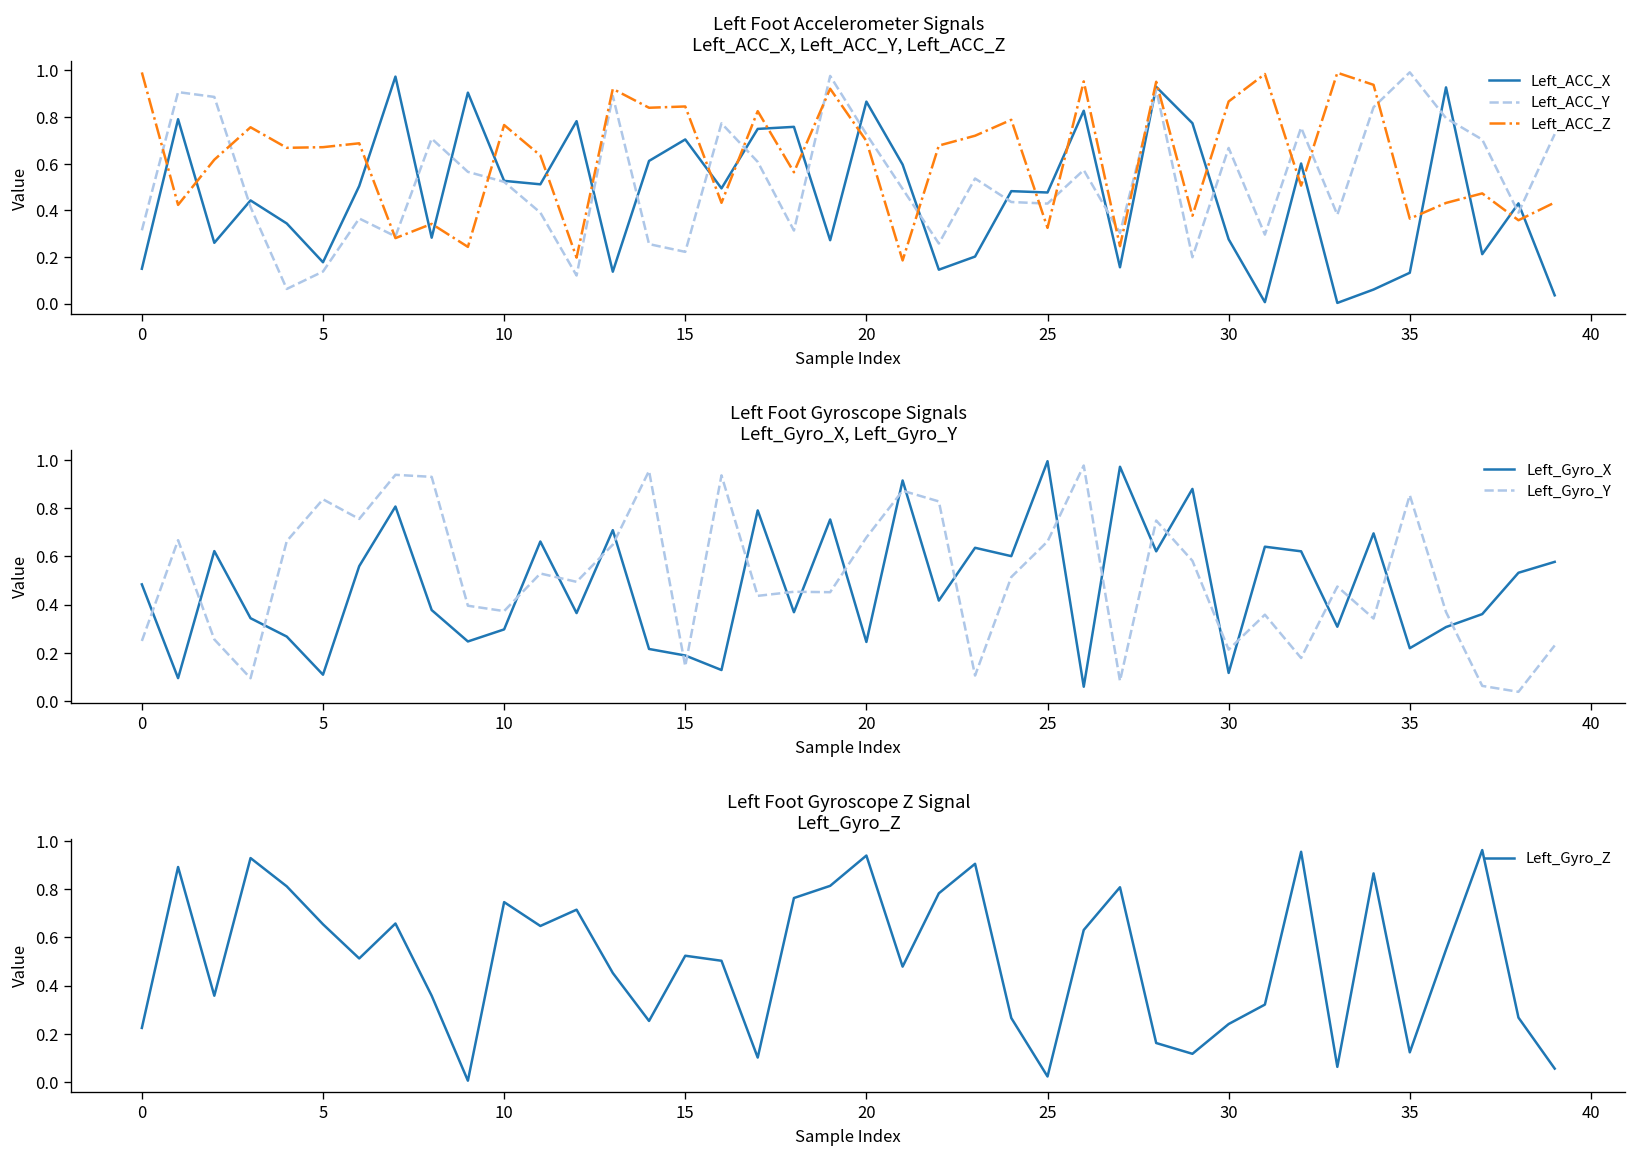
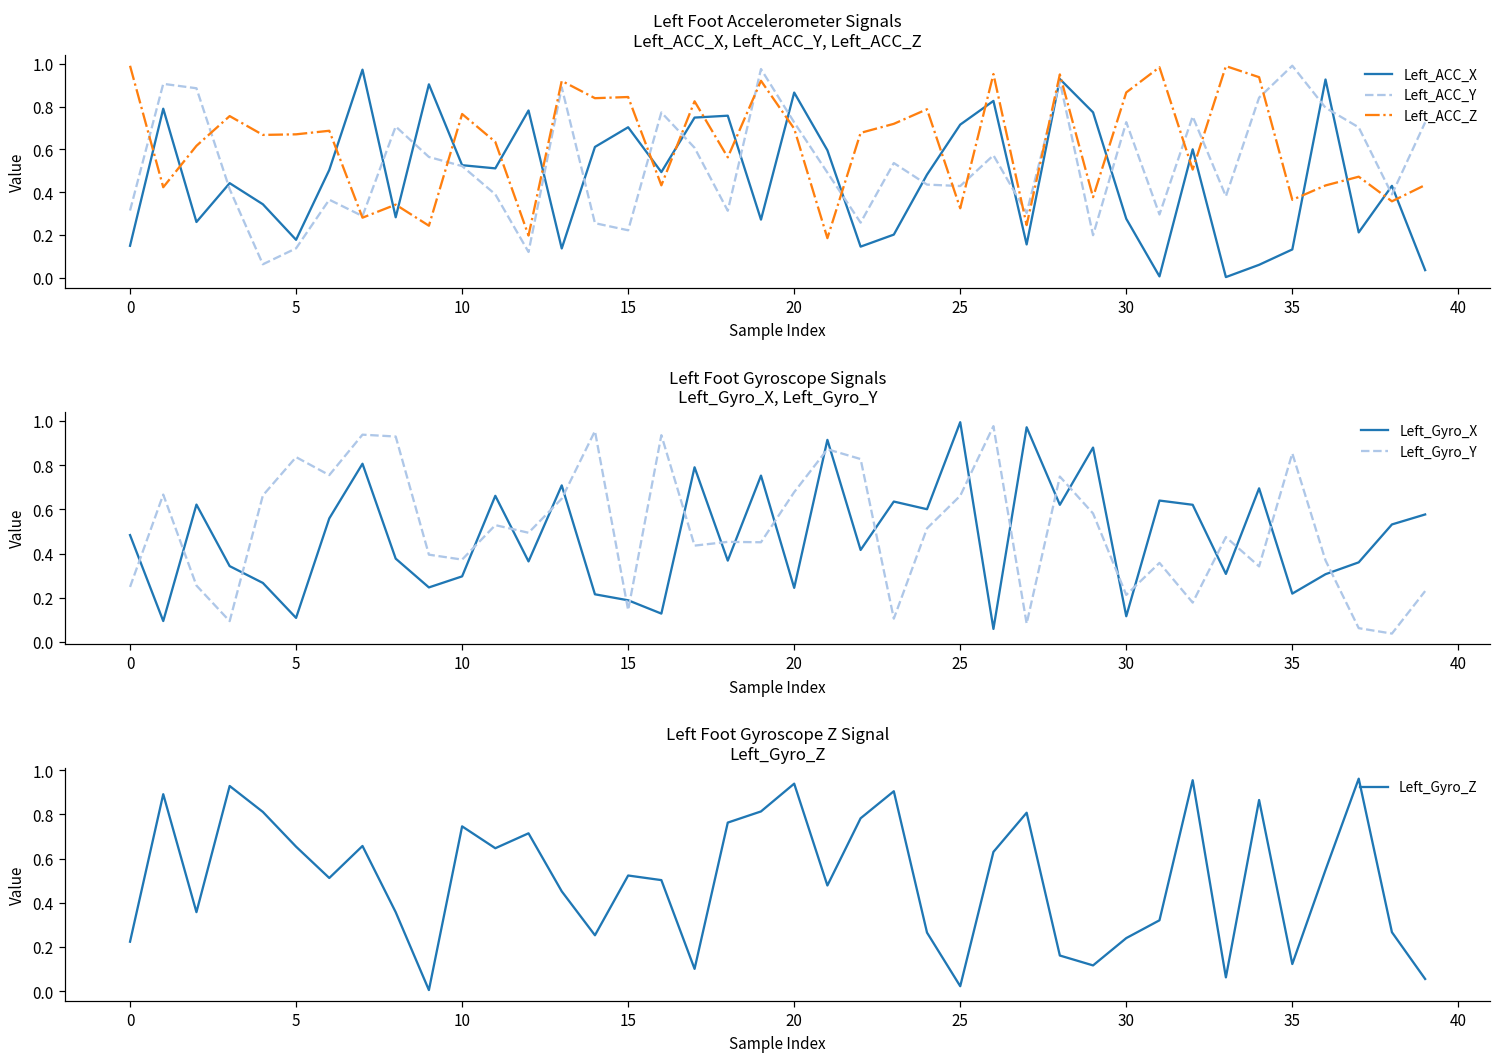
Left Foot Accelerometer Signals Left_ACC_X, Left_ACC_Y, Left_ACC_Z, Left_ACC_X, 25: 0.48 -> 0.72
Left Foot Accelerometer Signals Left_ACC_X, Left_ACC_Y, Left_ACC_Z, Left_ACC_Y, 30: 0.67 -> 0.73
